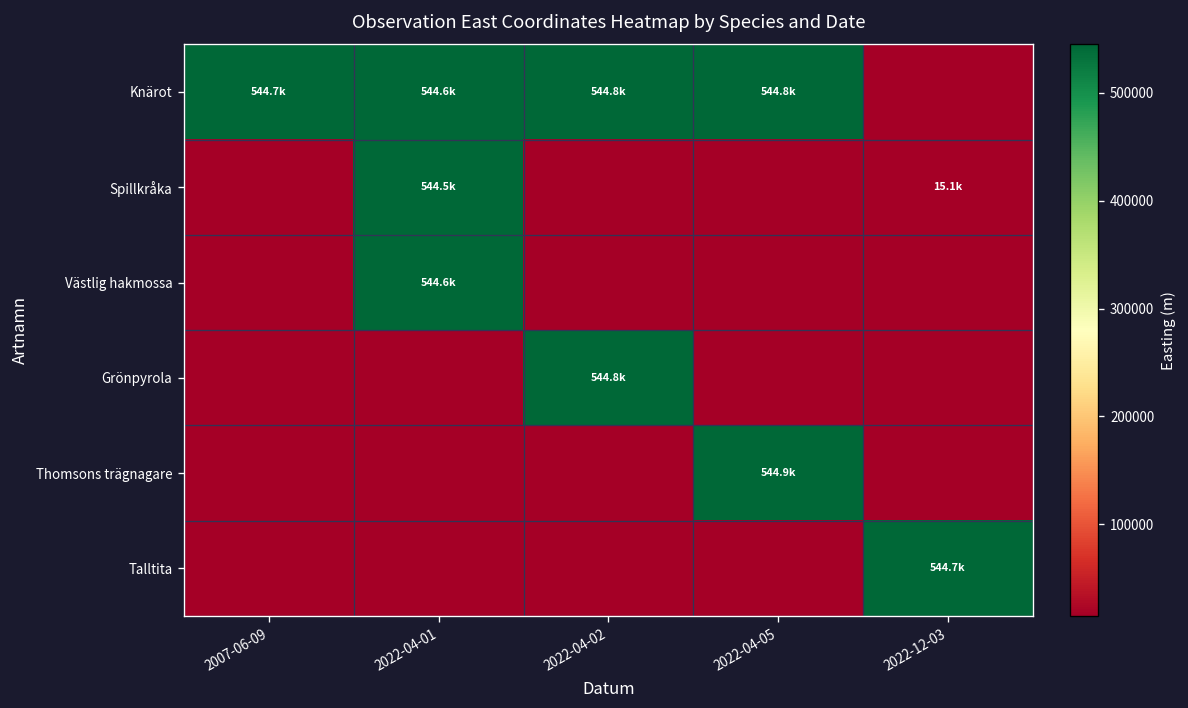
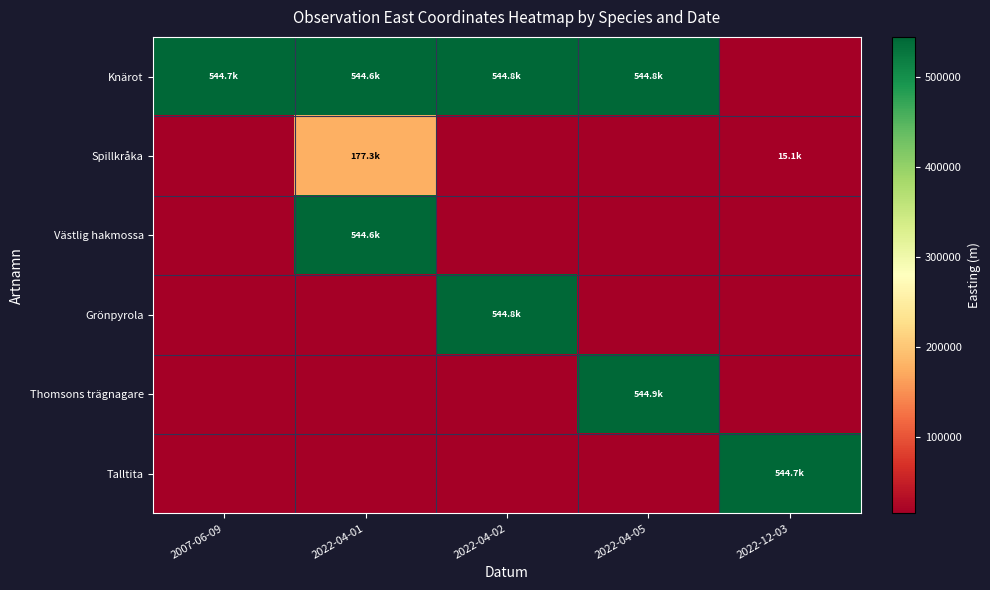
Spillkråka, 2022-04-01: 544.5k -> 177.3k
